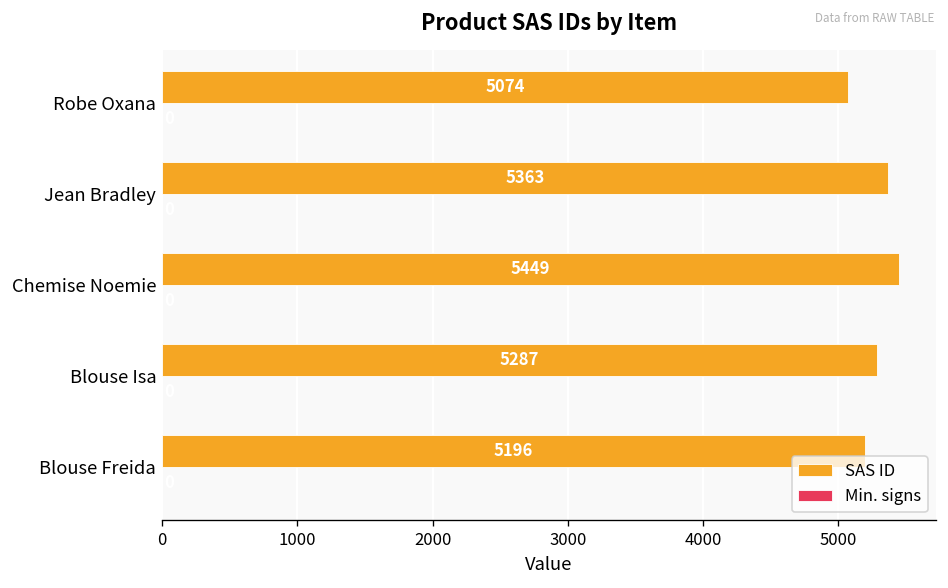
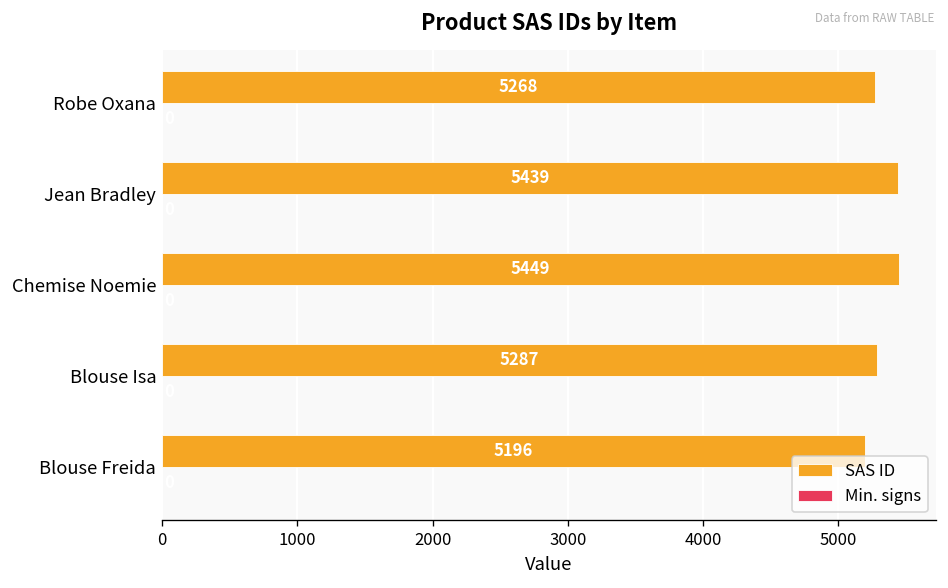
SAS ID, Robe Oxana: 5074 -> 5268
SAS ID, Jean Bradley: 5363 -> 5439
